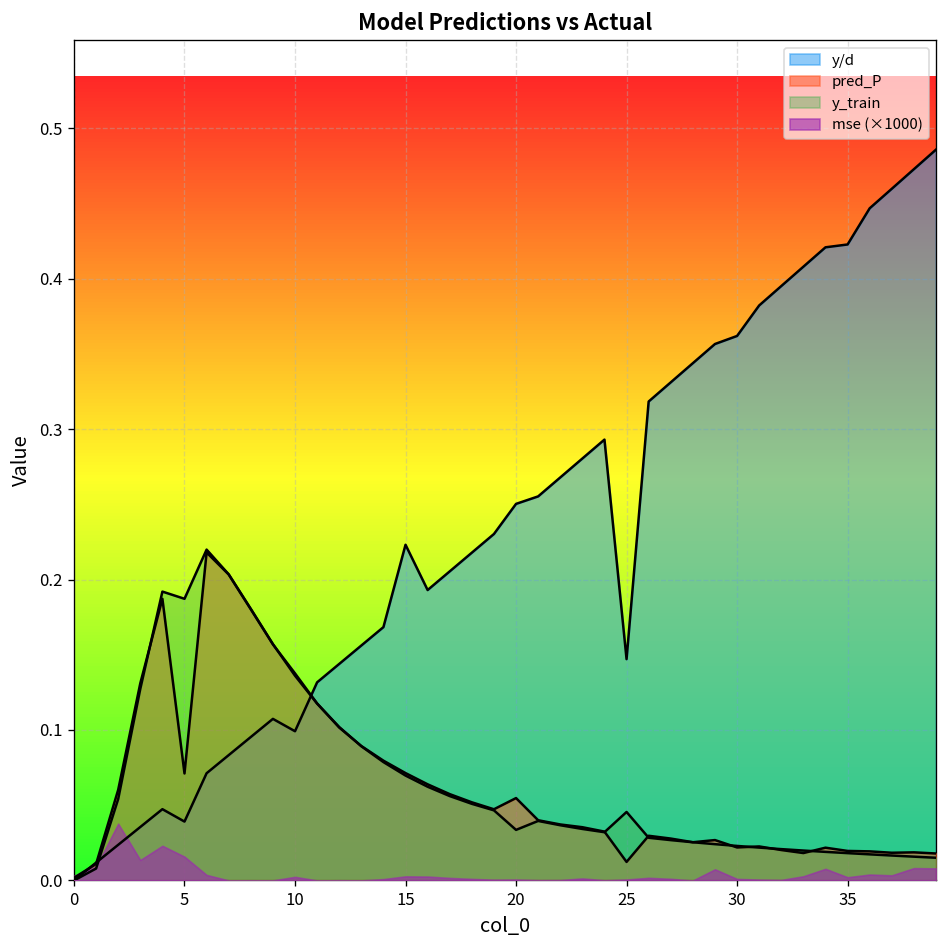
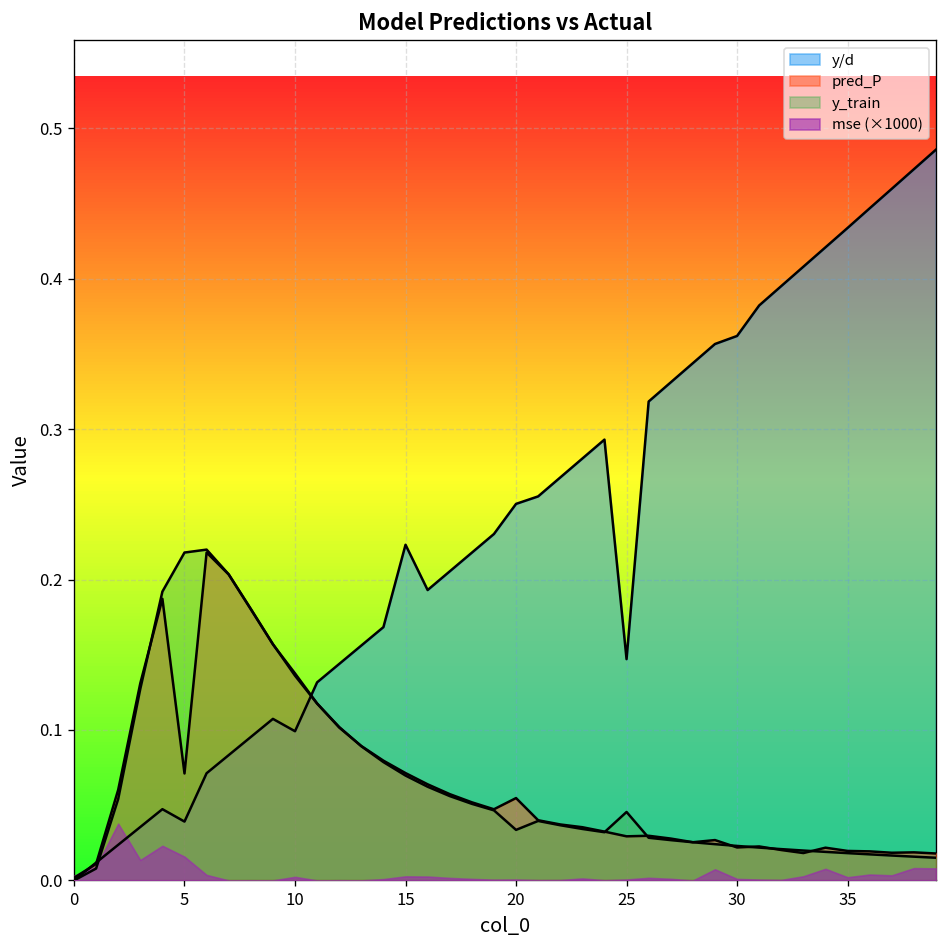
y_train, 5: 0.187 -> 0.218
pred_P, 25: 0.012 -> 0.029
y/d, 35: 0.423 -> 0.434
